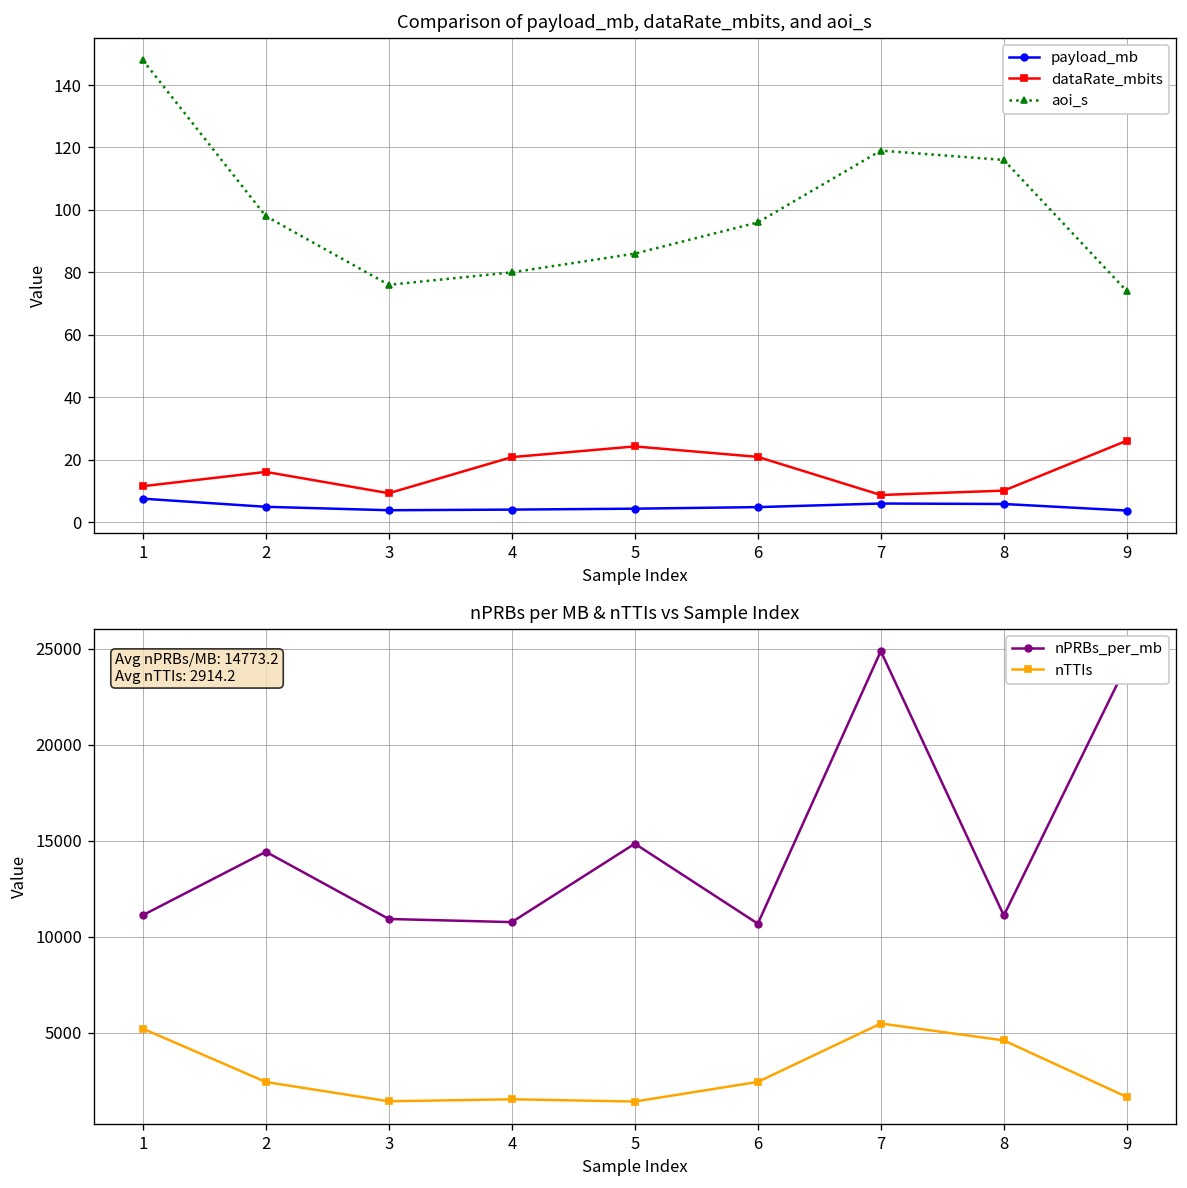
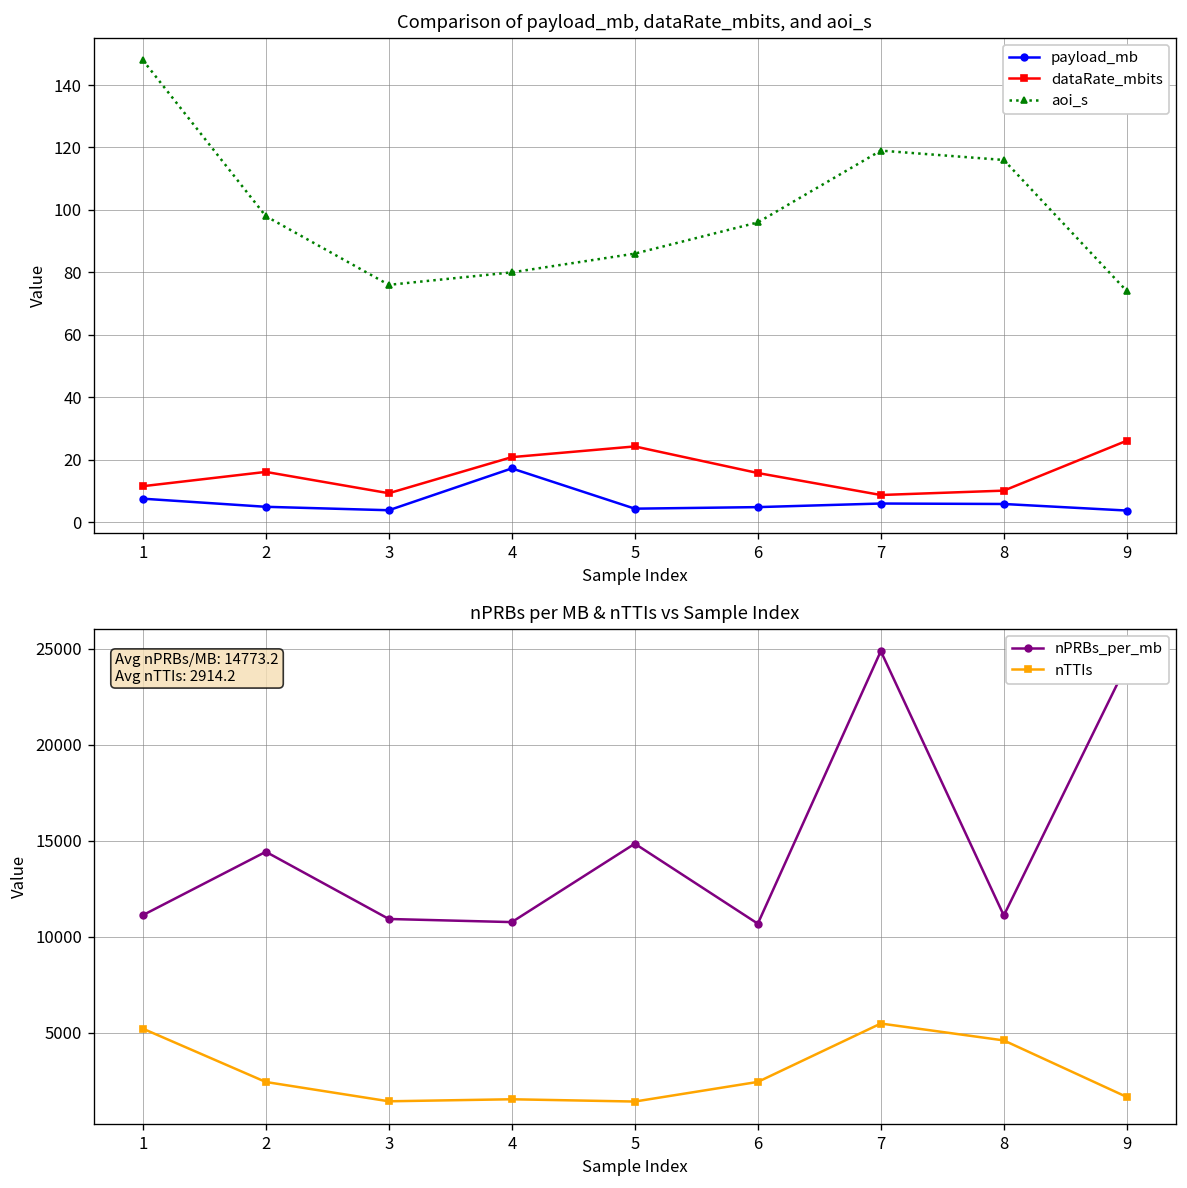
Comparison of payload_mb, dataRate_mbits, and aoi_s, payload_mb, 4: 4 -> 17
Comparison of payload_mb, dataRate_mbits, and aoi_s, dataRate_mbits, 6: 21 -> 16
